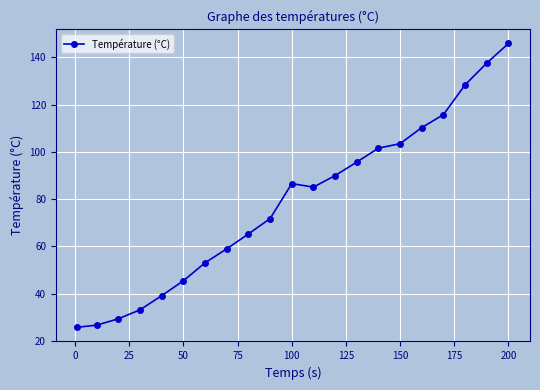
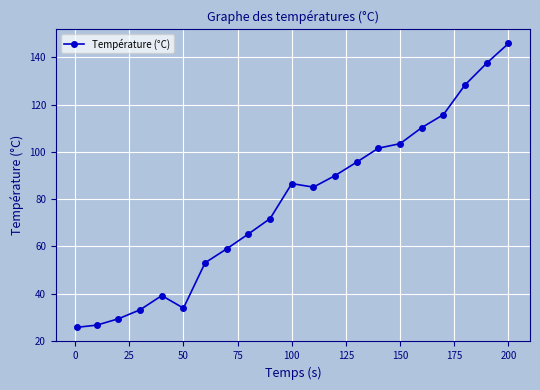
50: 46 -> 34
